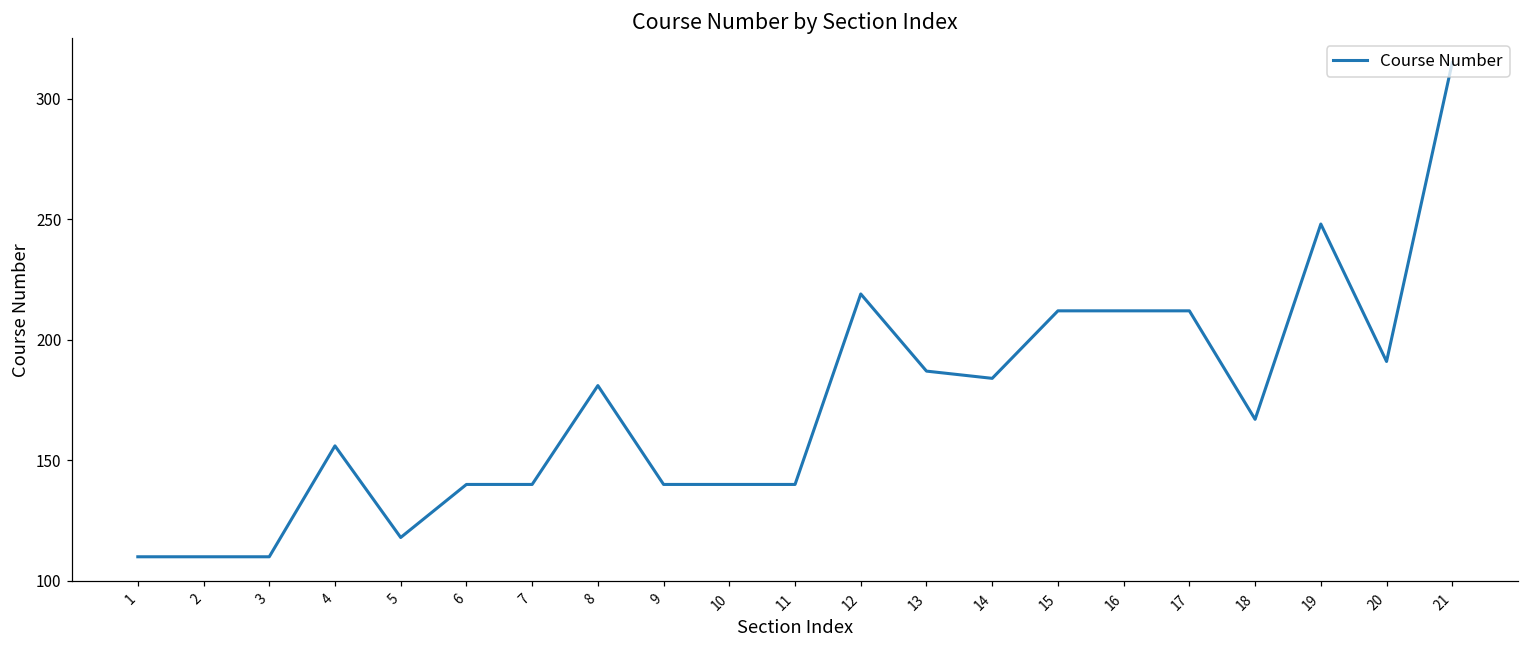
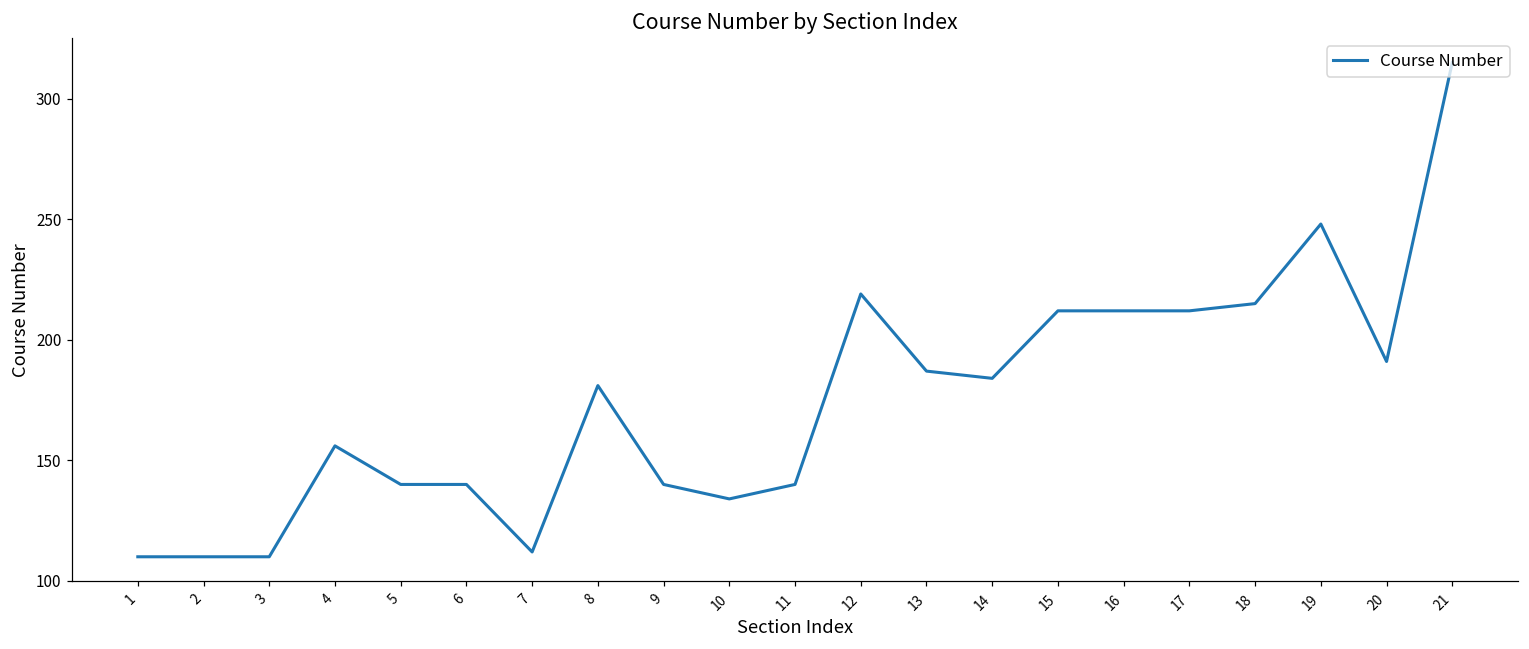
5: 118 -> 140
7: 140 -> 112
10: 140 -> 134
18: 167 -> 215
